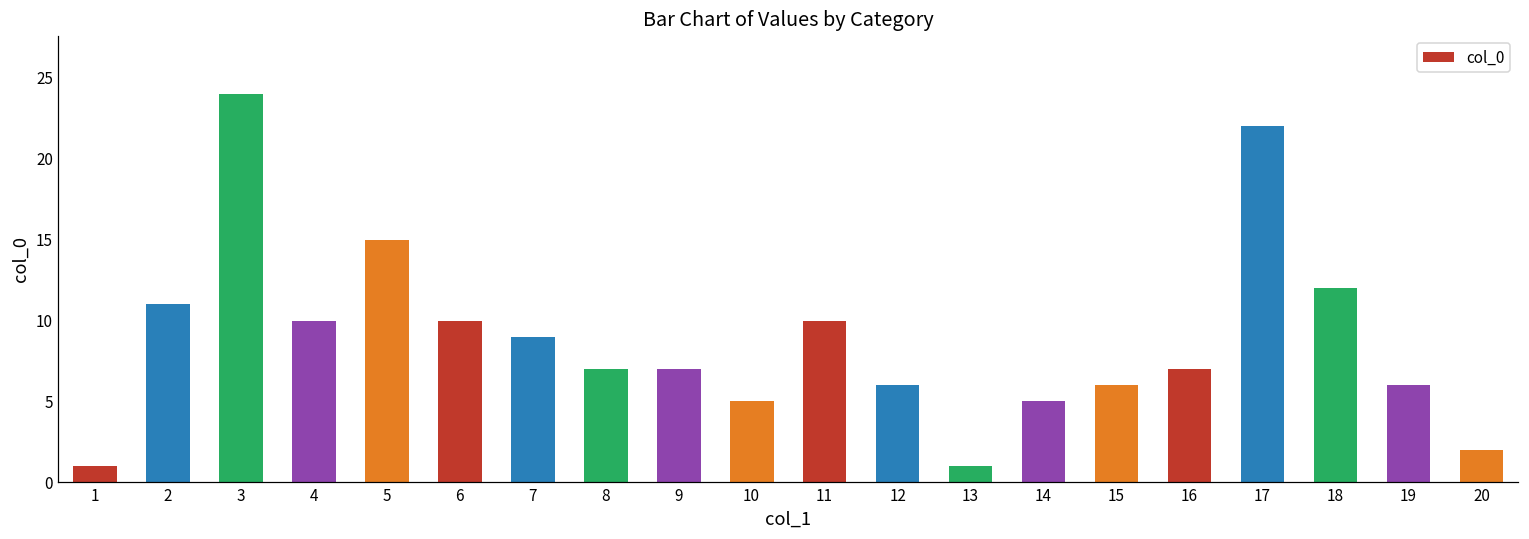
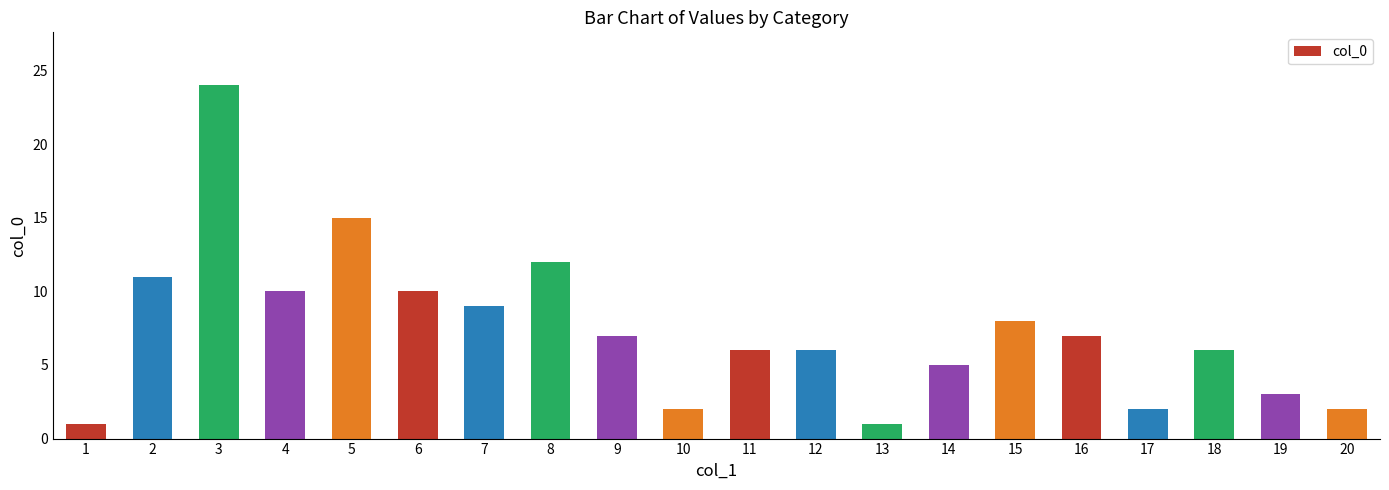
8: 7 -> 12
10: 5 -> 2
11: 10 -> 6
15: 6 -> 8
17: 22 -> 2
18: 12 -> 6
19: 6 -> 3
